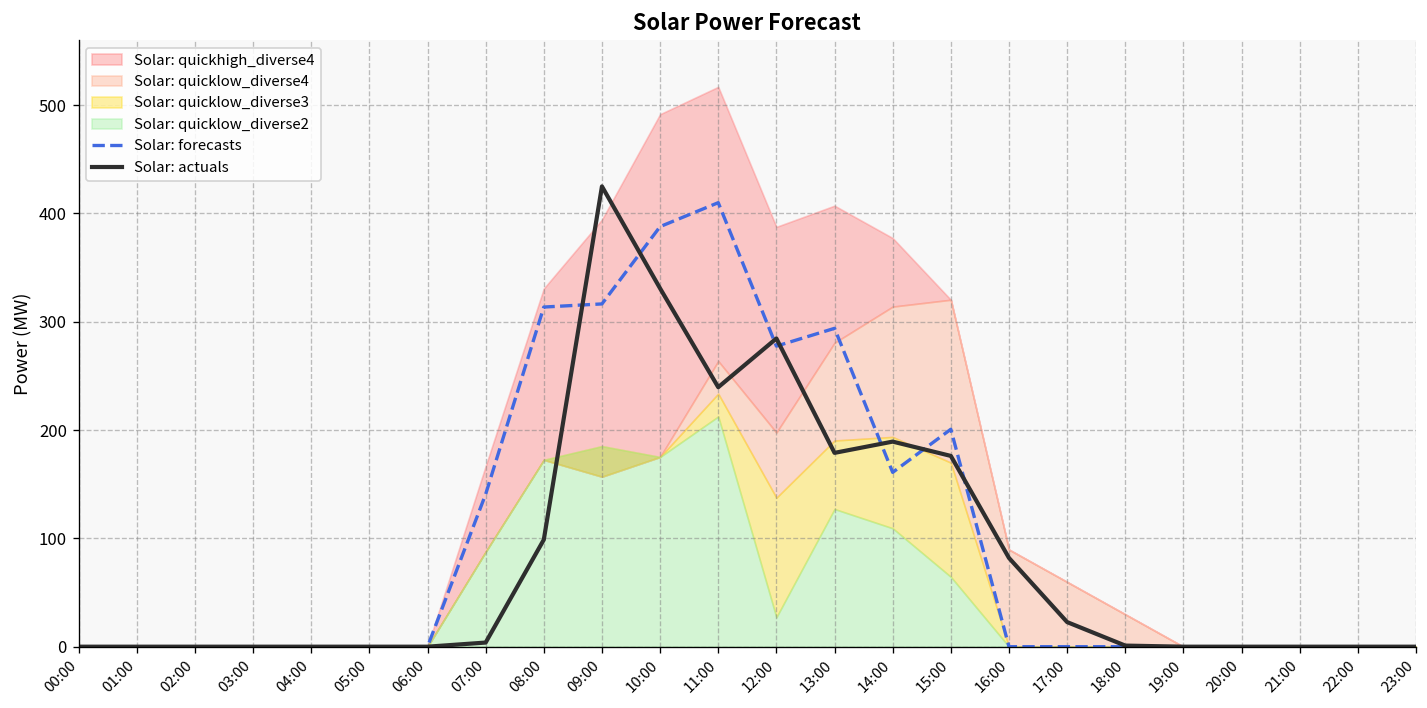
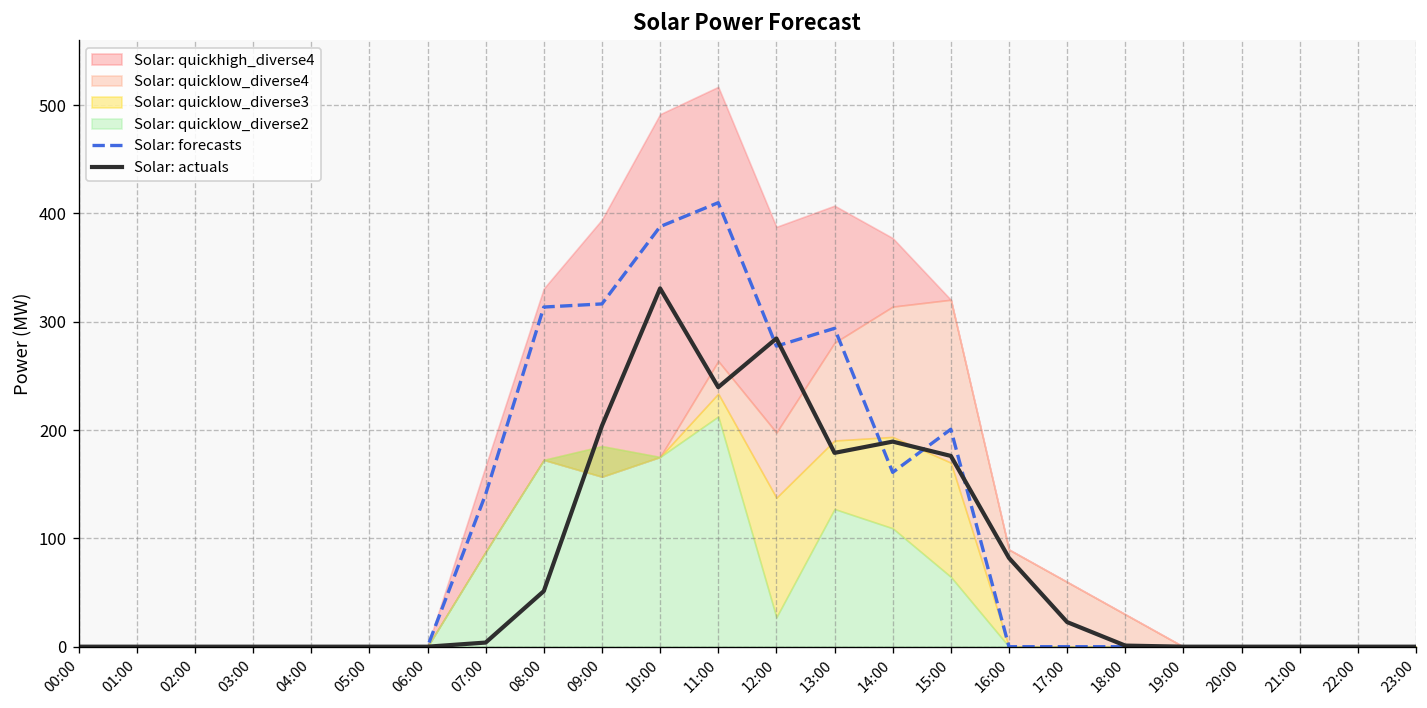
Solar: actuals, 08:00: 100 -> 50
Solar: actuals, 09:00: 420 -> 200
